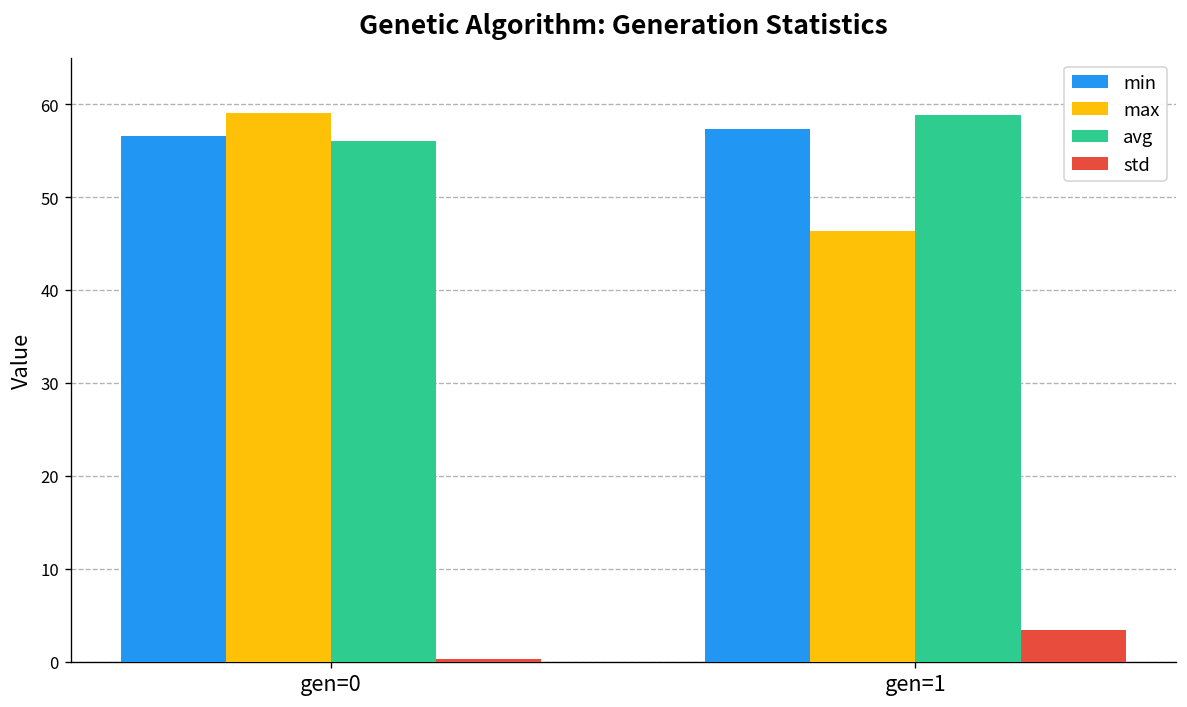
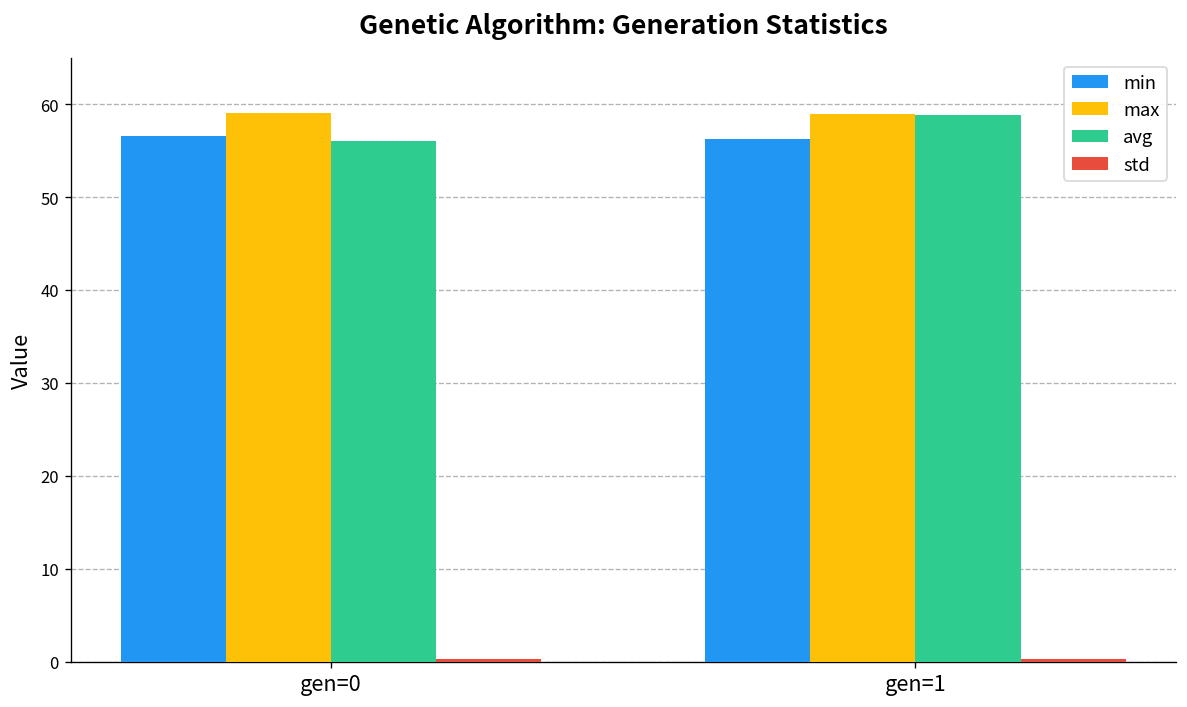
min, gen=1: 57 -> 56
max, gen=1: 46 -> 59
std, gen=1: 3 -> 0
